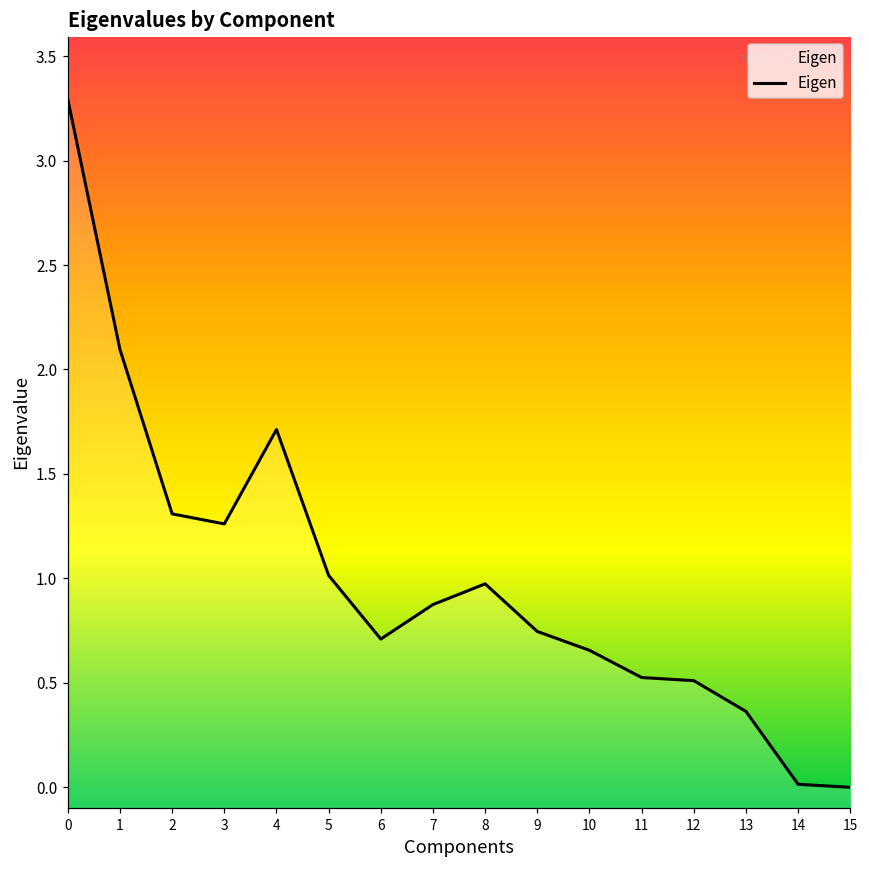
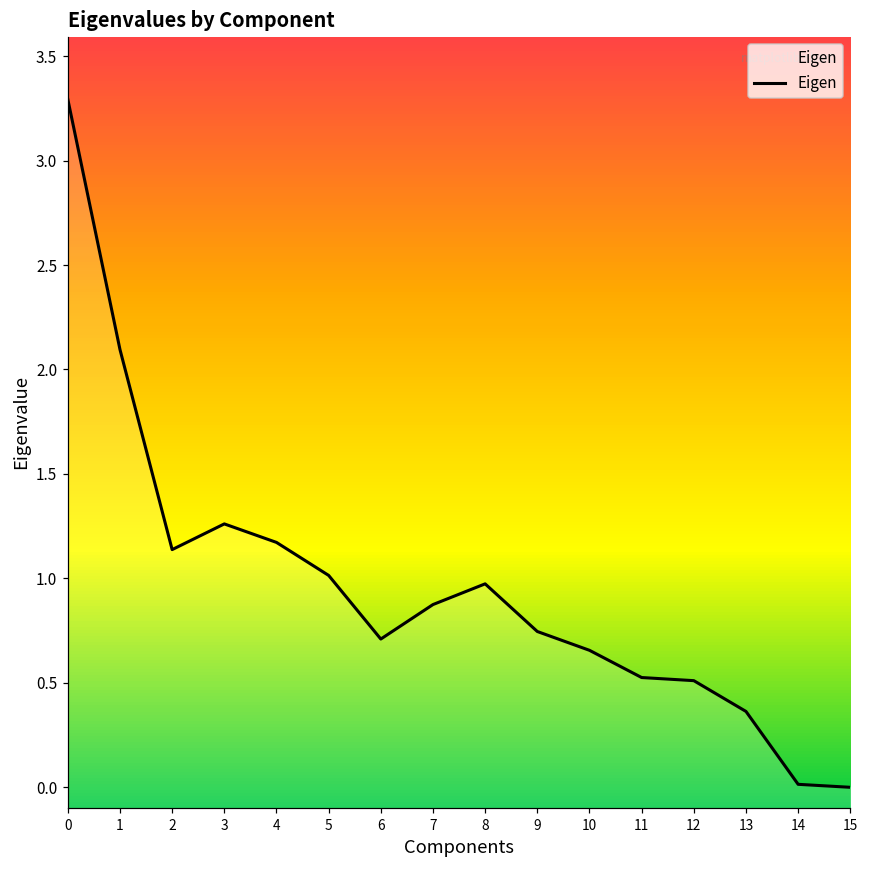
2: 1.31 -> 1.14
4: 1.71 -> 1.17
